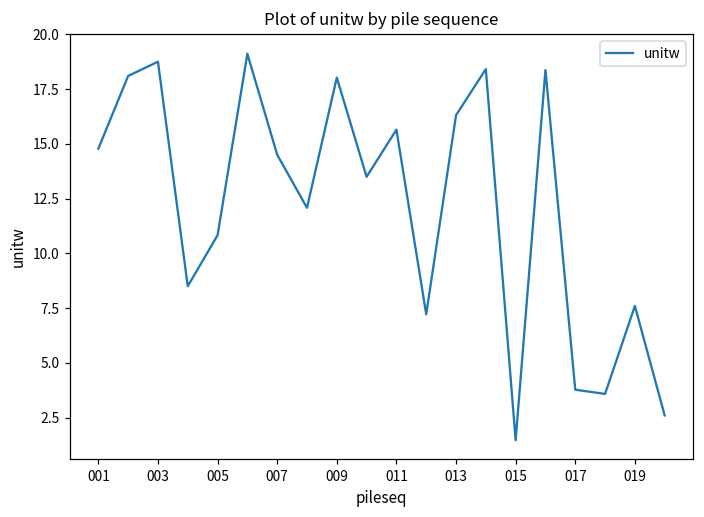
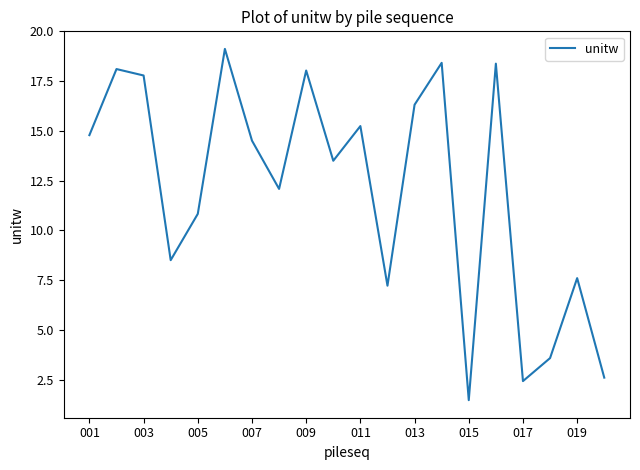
003: 18.8 -> 17.8
011: 15.7 -> 15.2
017: 3.8 -> 2.4
